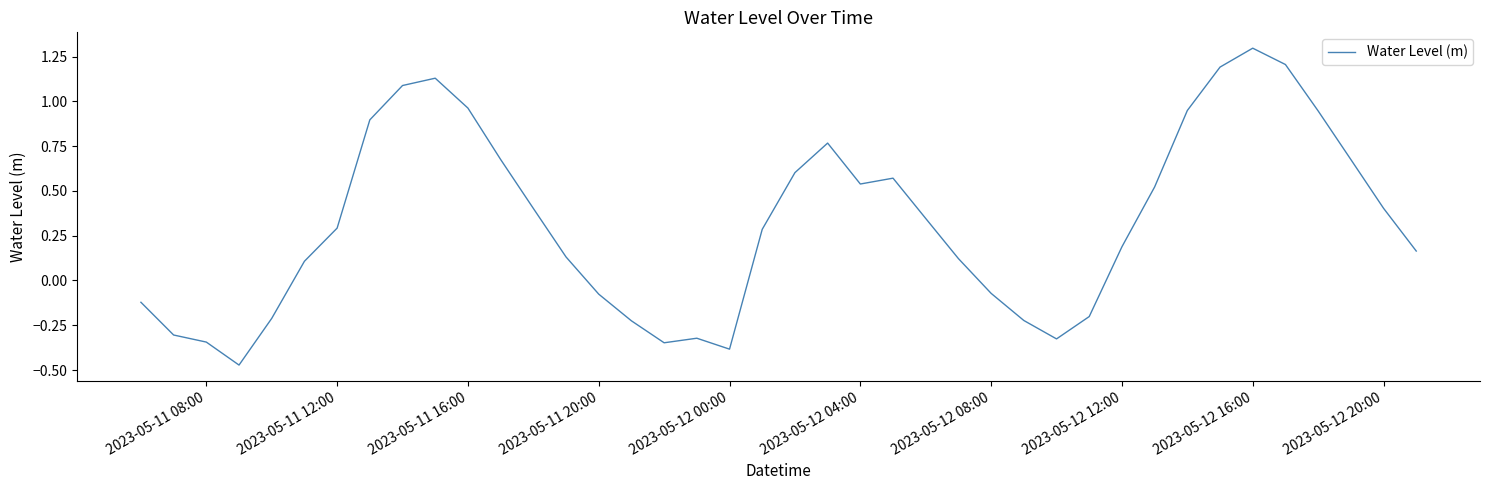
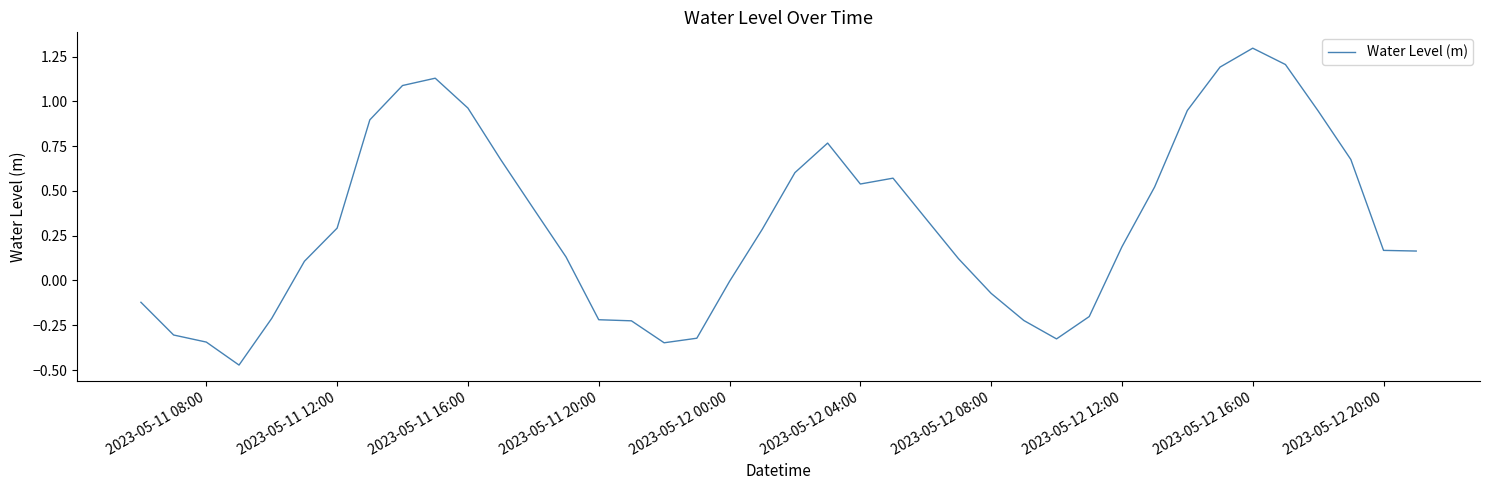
2023-05-11 20:00: -0.08 -> -0.22
2023-05-12 00:00: -0.38 -> 0.00
2023-05-12 20:00: 0.40 -> 0.17
